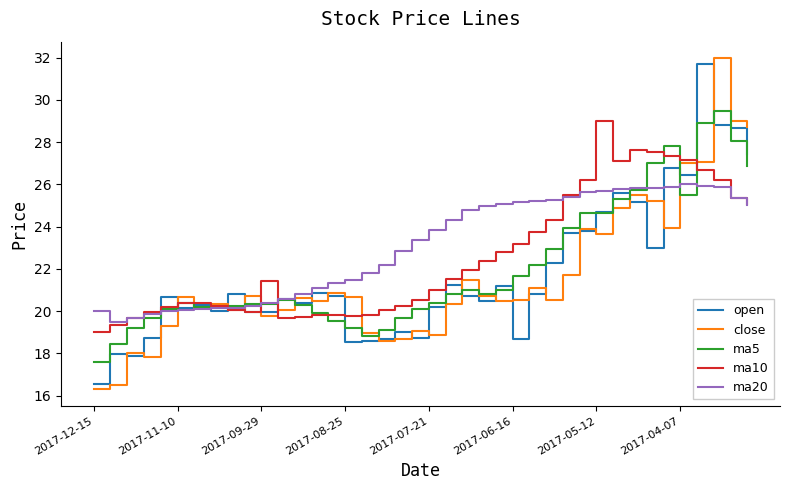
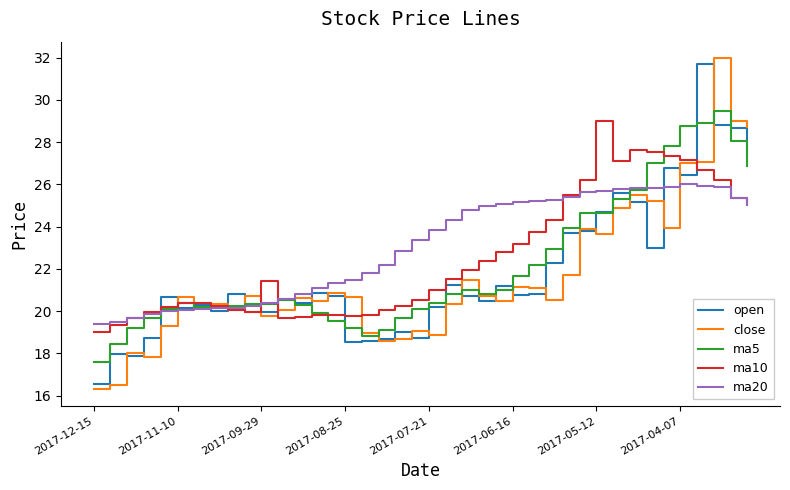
ma20, 2017-12-15: 20.0 -> 19.4
open, 2017-06-16: 18.7 -> 20.8
close, 2017-06-16: 20.5 -> 21.2
ma5, 2017-04-07: 25.5 -> 28.7
